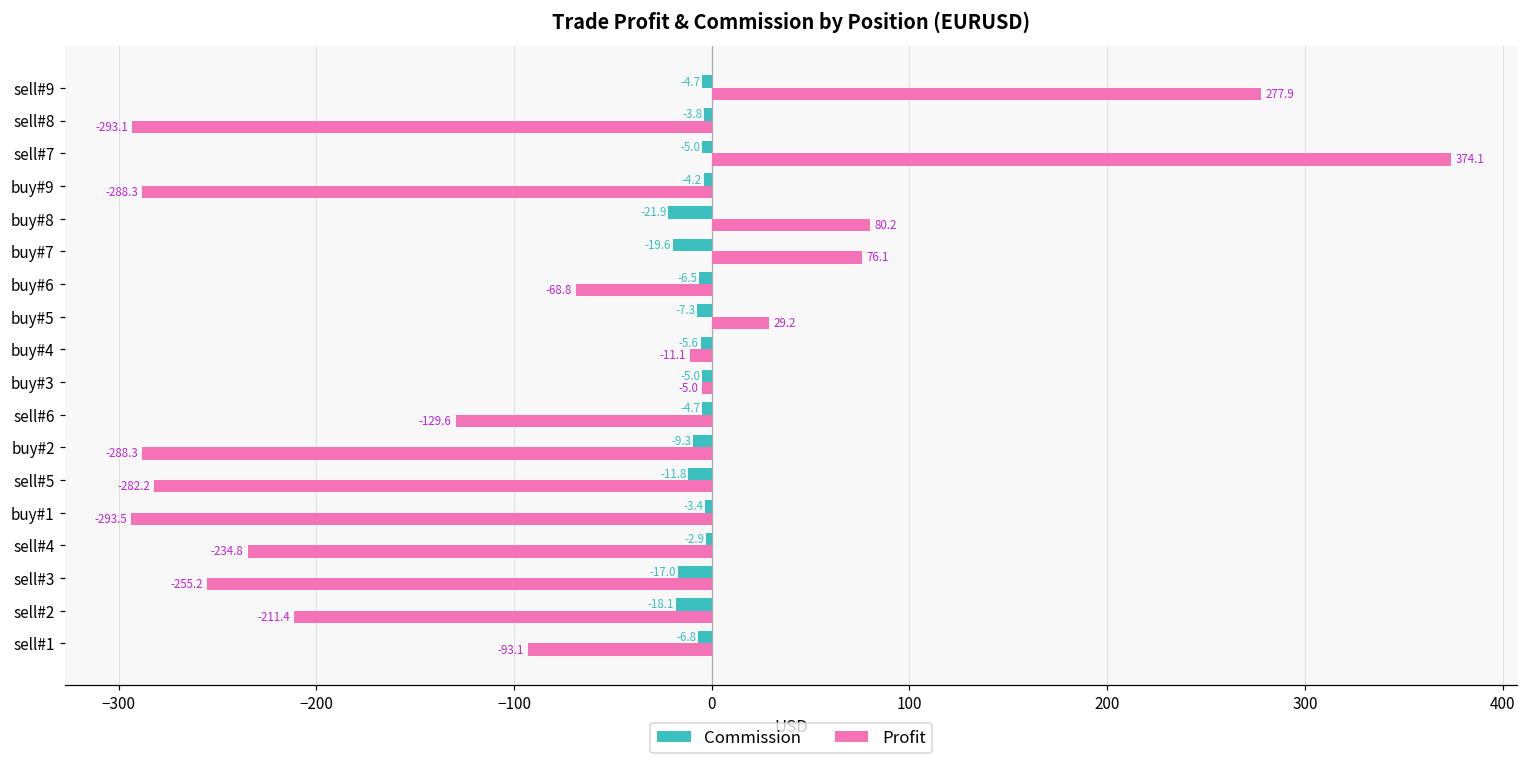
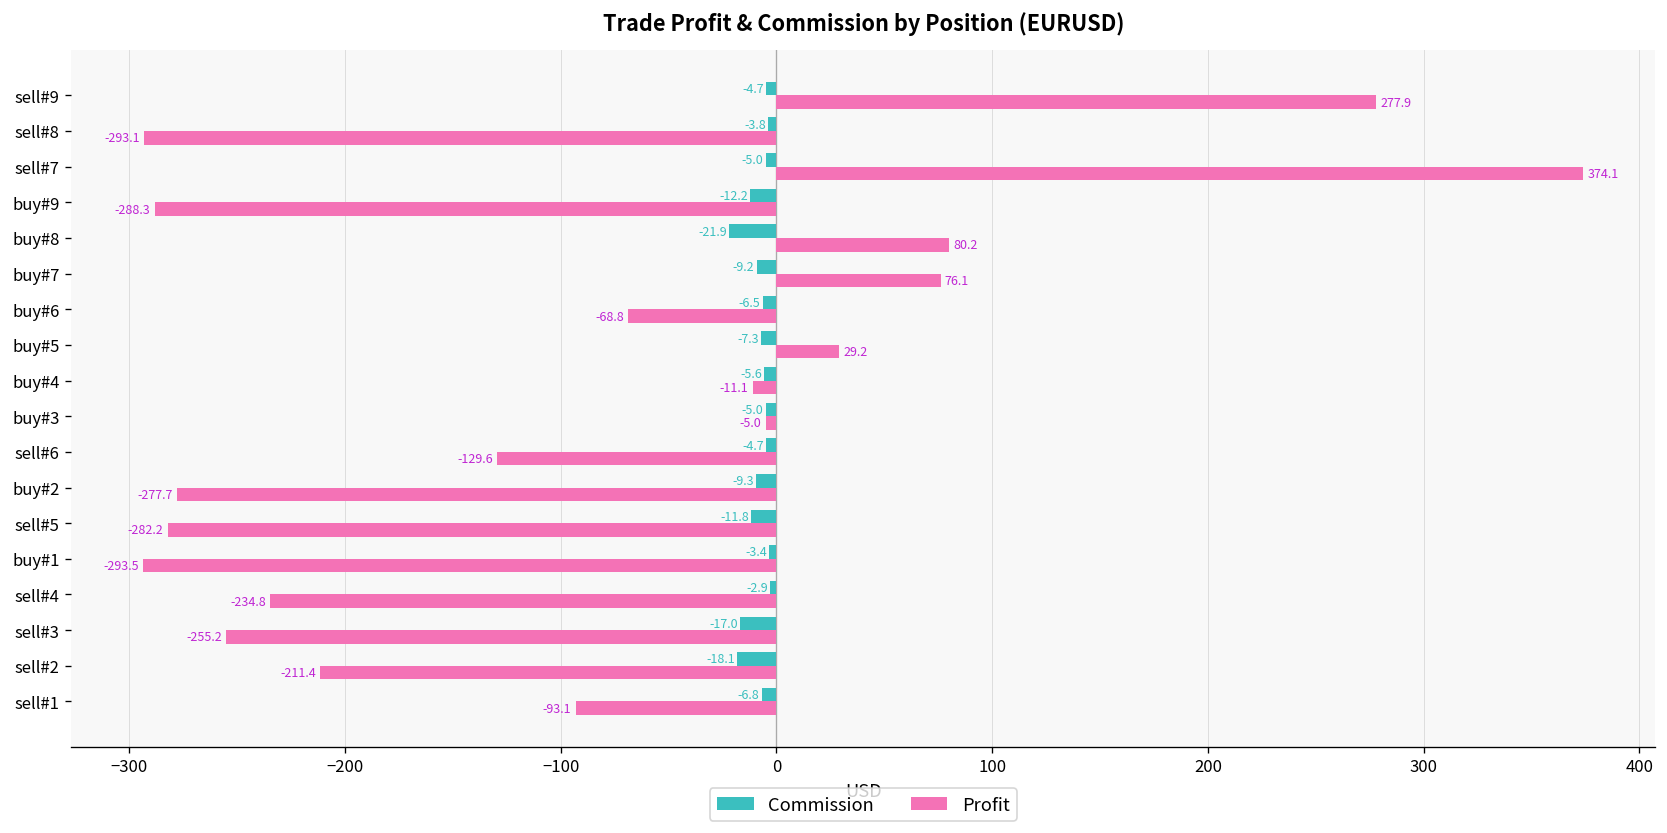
Commission, buy#9: -4.2 -> -12.2
Commission, buy#7: -19.6 -> -9.2
Profit, buy#2: -288.3 -> -277.7
